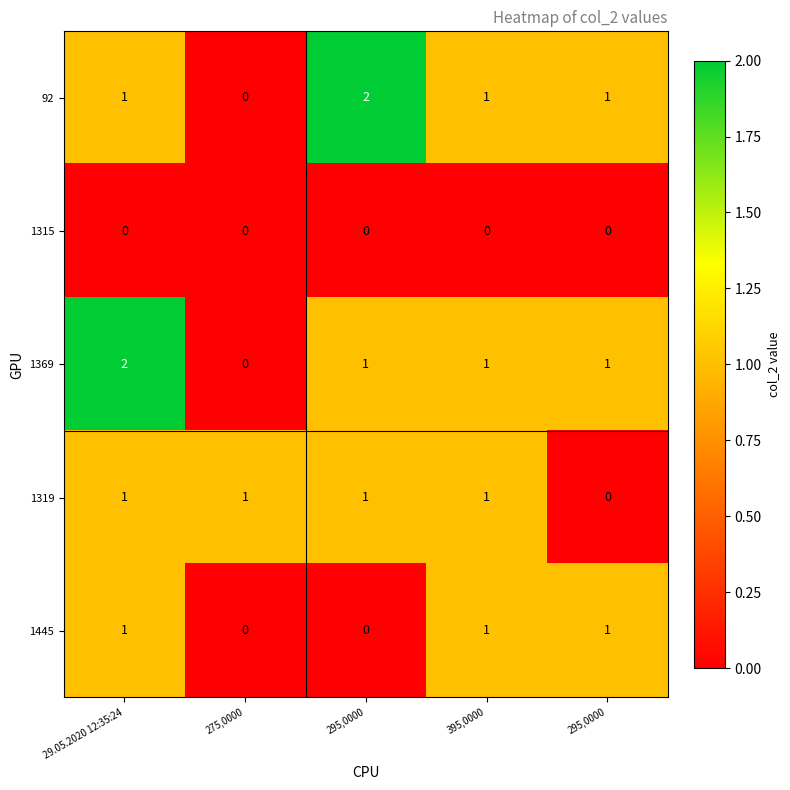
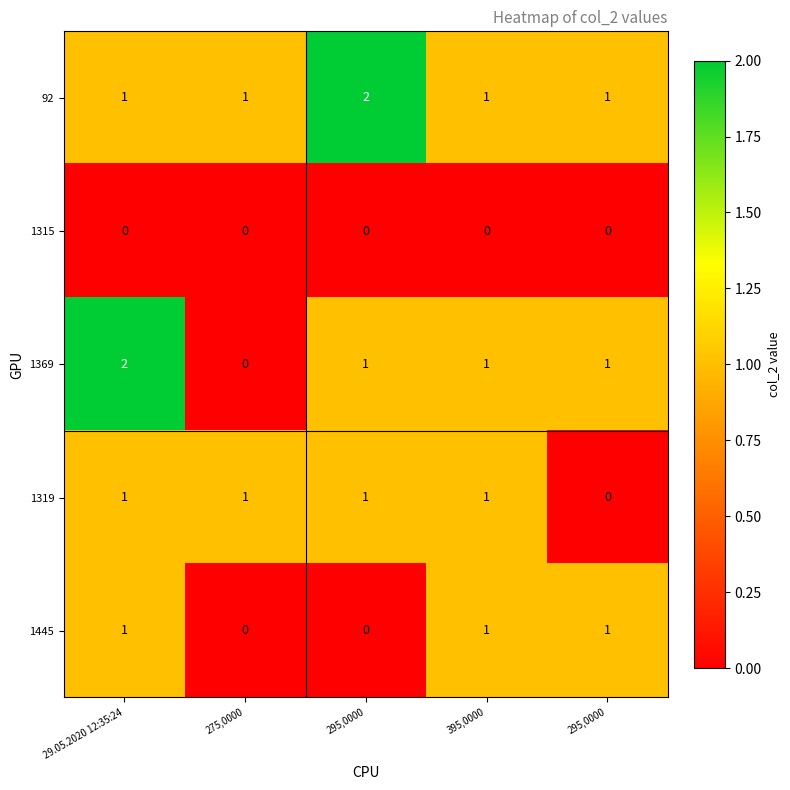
92, 275,0000: 0 -> 1
